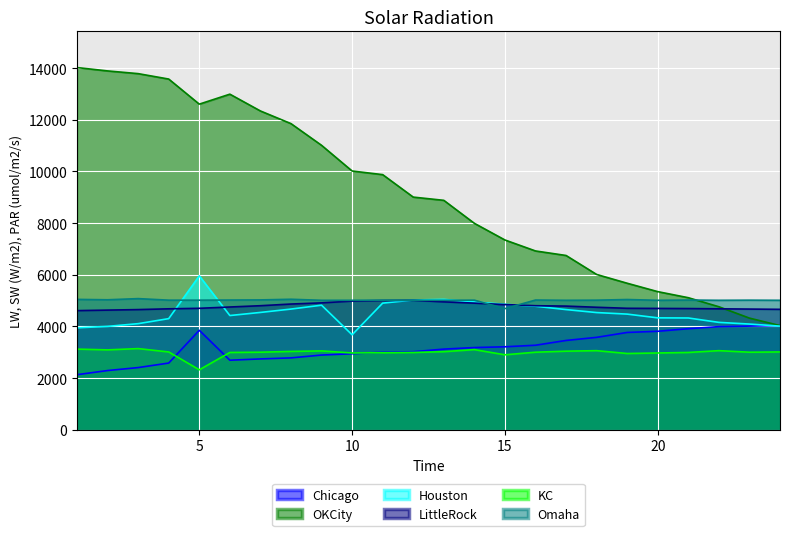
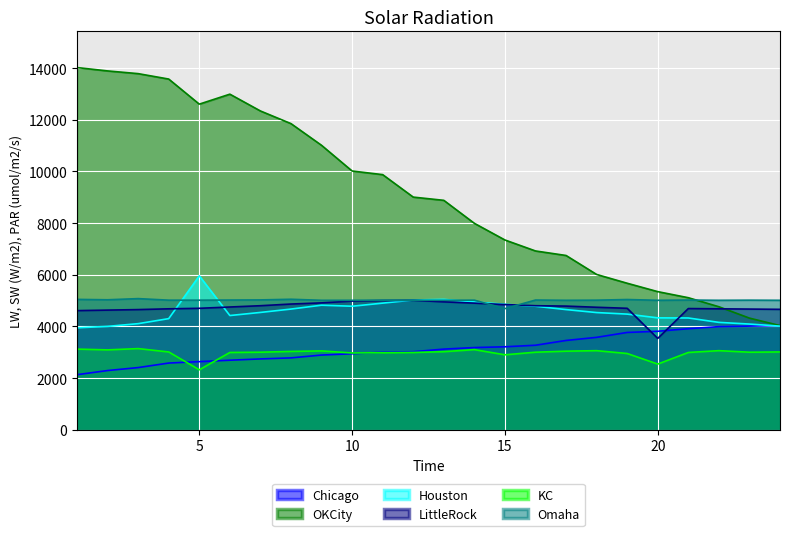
Chicago, 5: 3800 -> 2600
Houston, 10: 3700 -> 4800
LittleRock, 20: 4700 -> 3500
KC, 20: 3000 -> 2500
